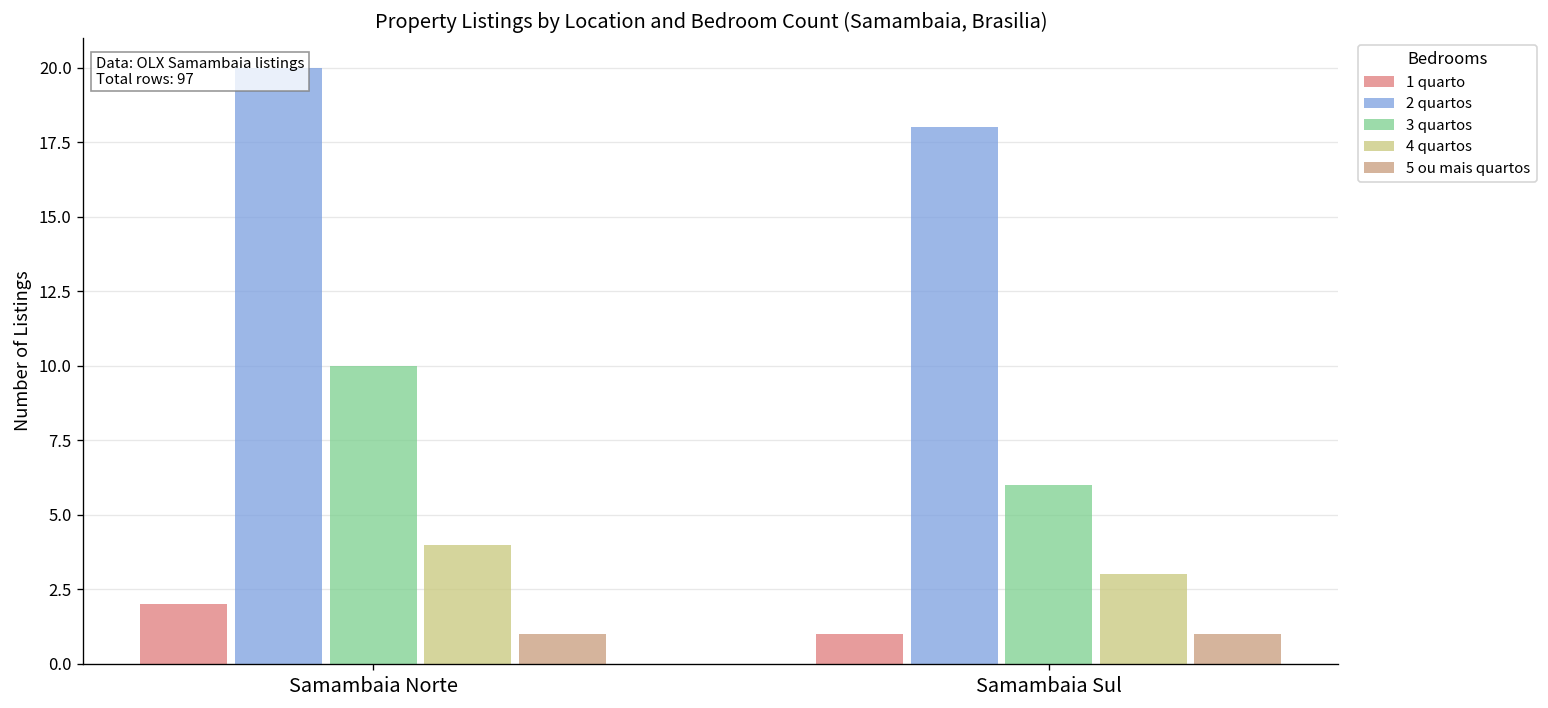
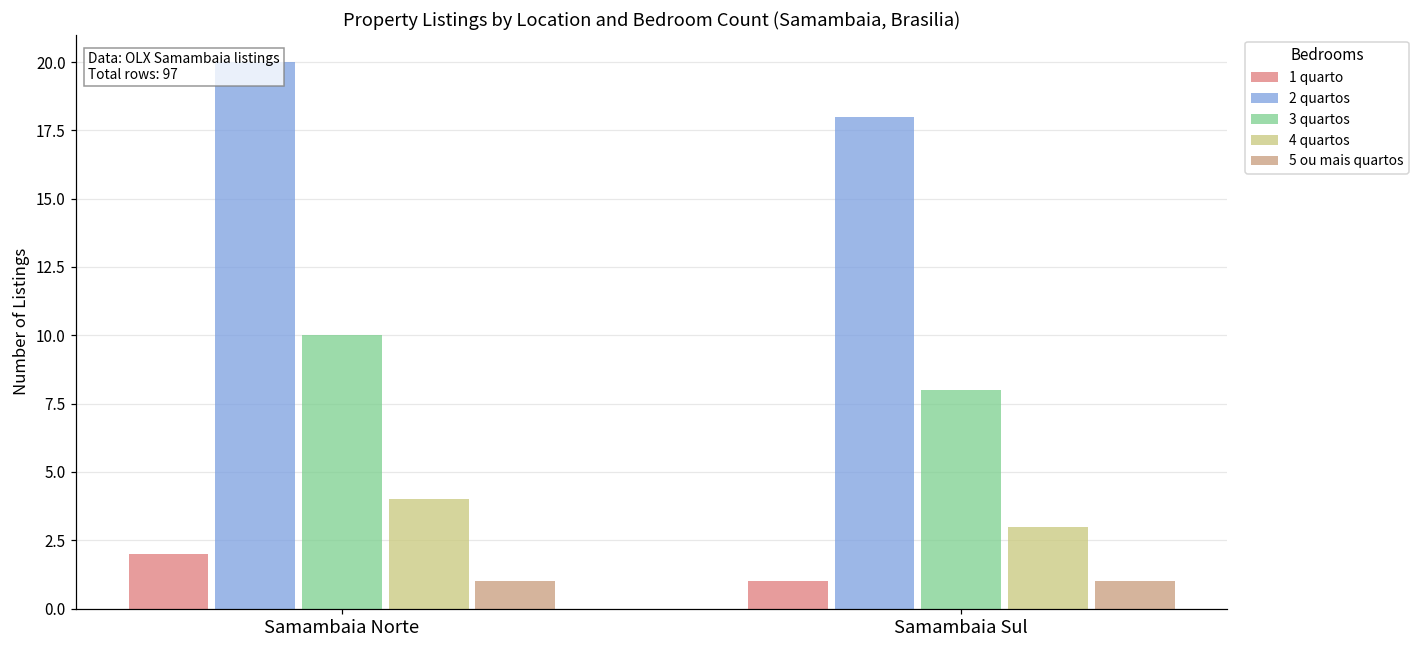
3 quartos, Samambaia Sul: 6 -> 8
